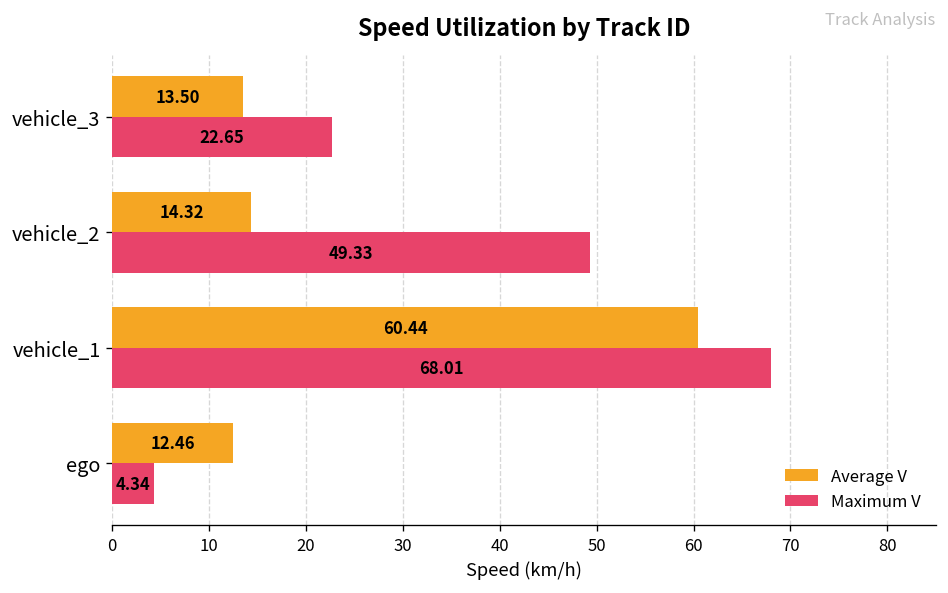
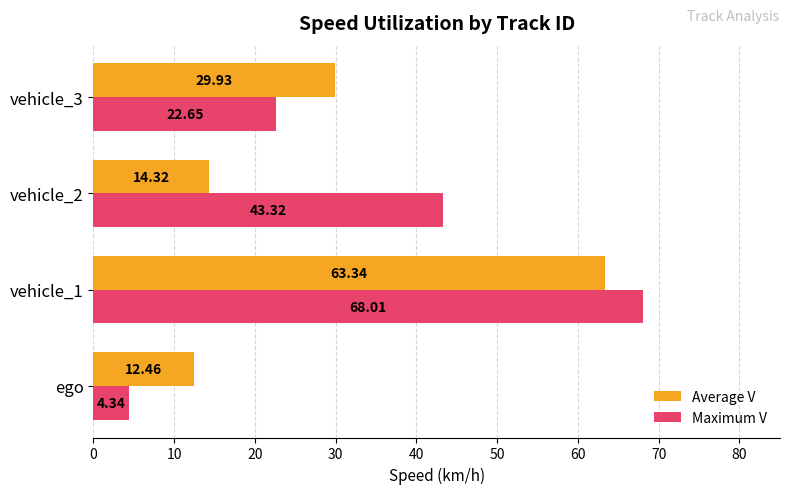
Average V, vehicle_3: 13.50 -> 29.93
Maximum V, vehicle_2: 49.33 -> 43.32
Average V, vehicle_1: 60.44 -> 63.34
